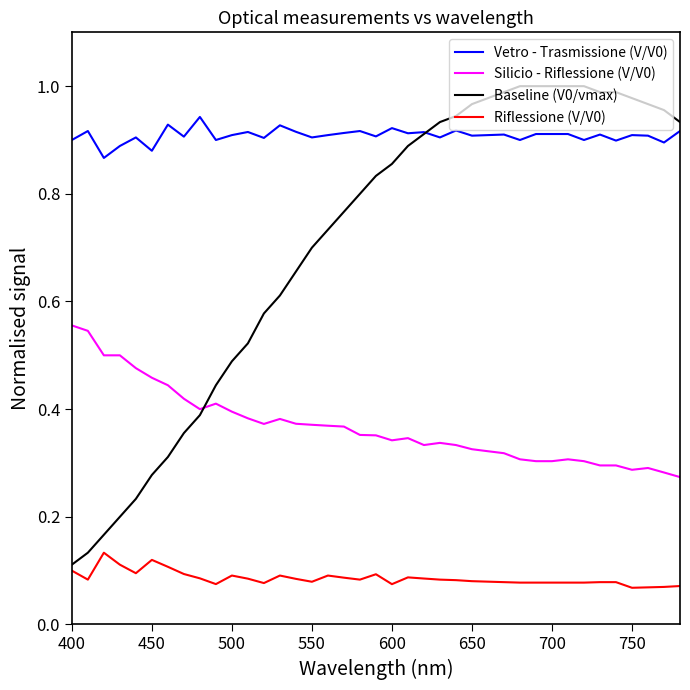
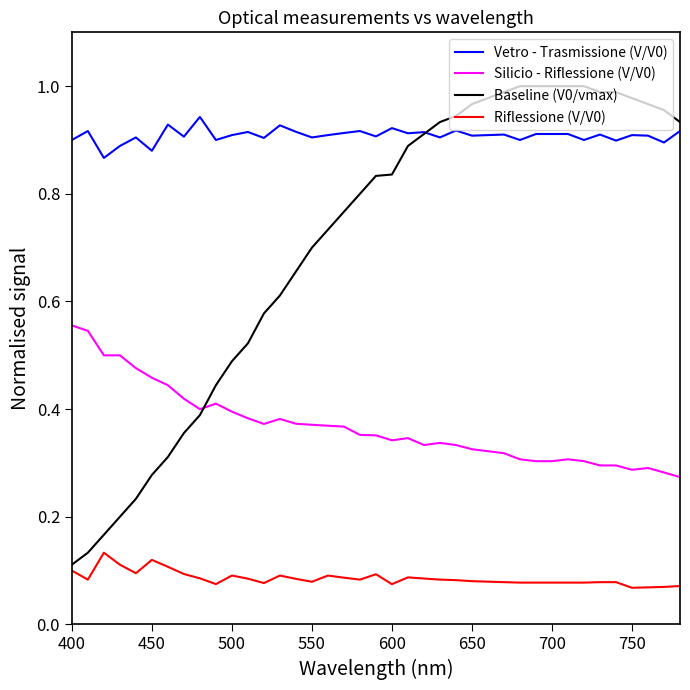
Baseline (V0/vmax), 600: 0.86 -> 0.84
